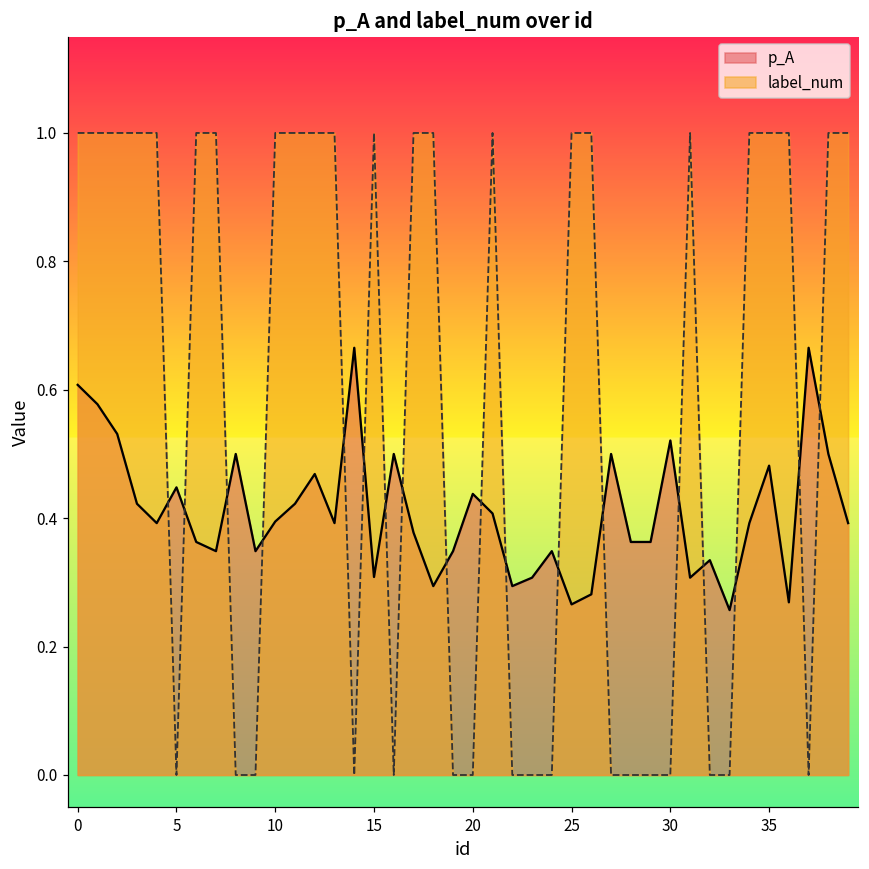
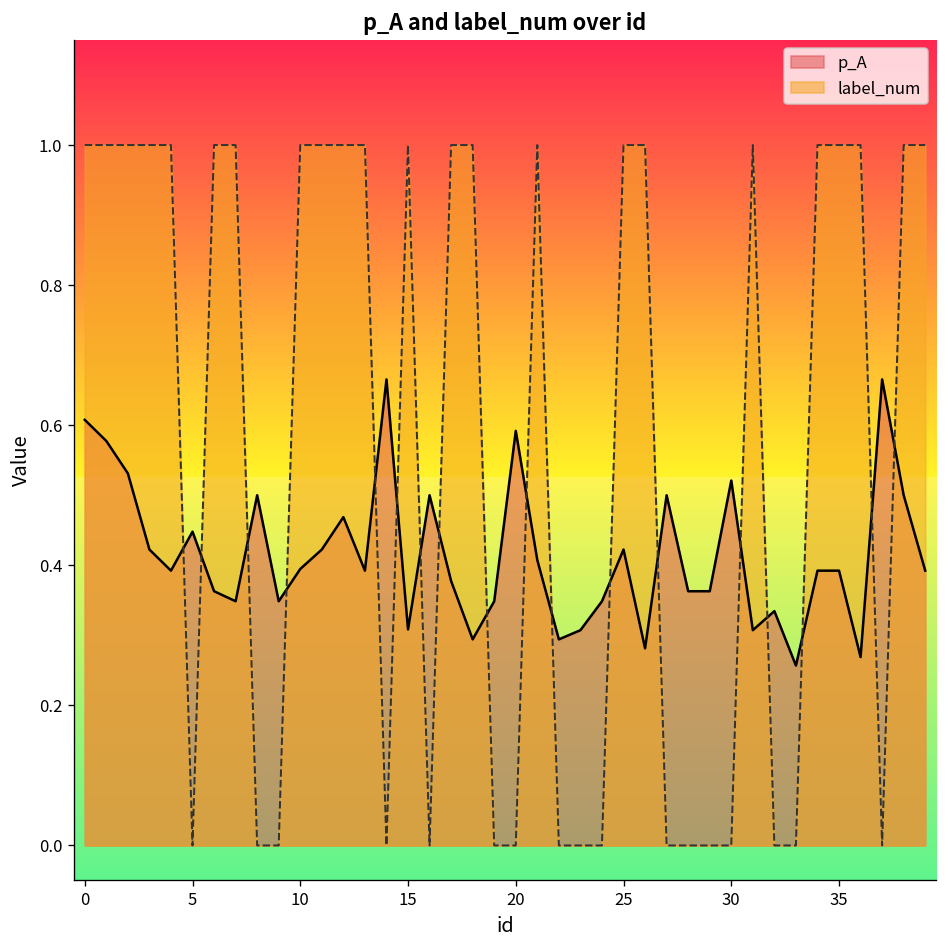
p_A, 20: 0.44 -> 0.59
p_A, 25: 0.27 -> 0.42
p_A, 35: 0.48 -> 0.39
